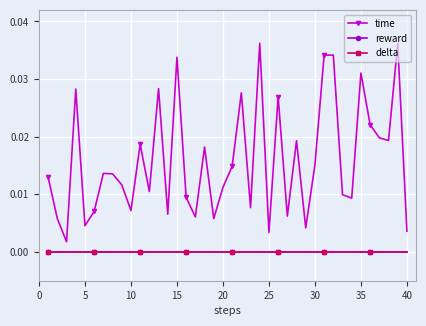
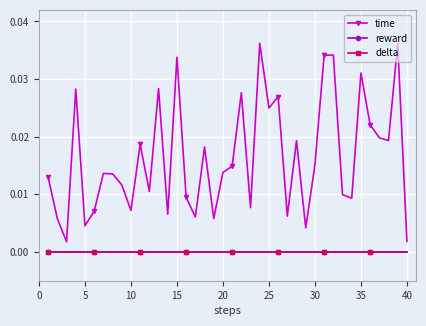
time, 20: 0.011 -> 0.014
time, 25: 0.003 -> 0.025
time, 40: 0.004 -> 0.002
